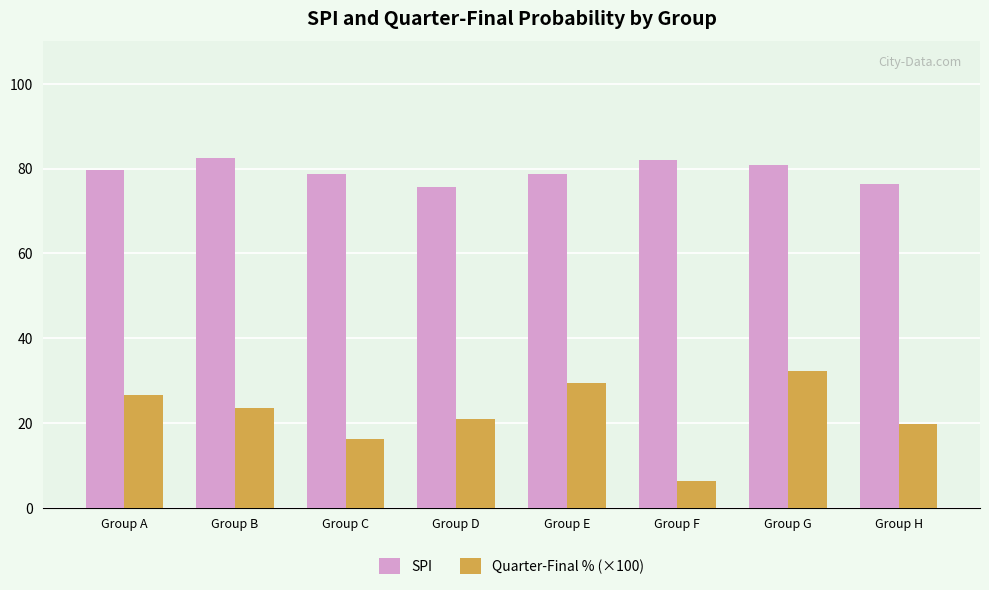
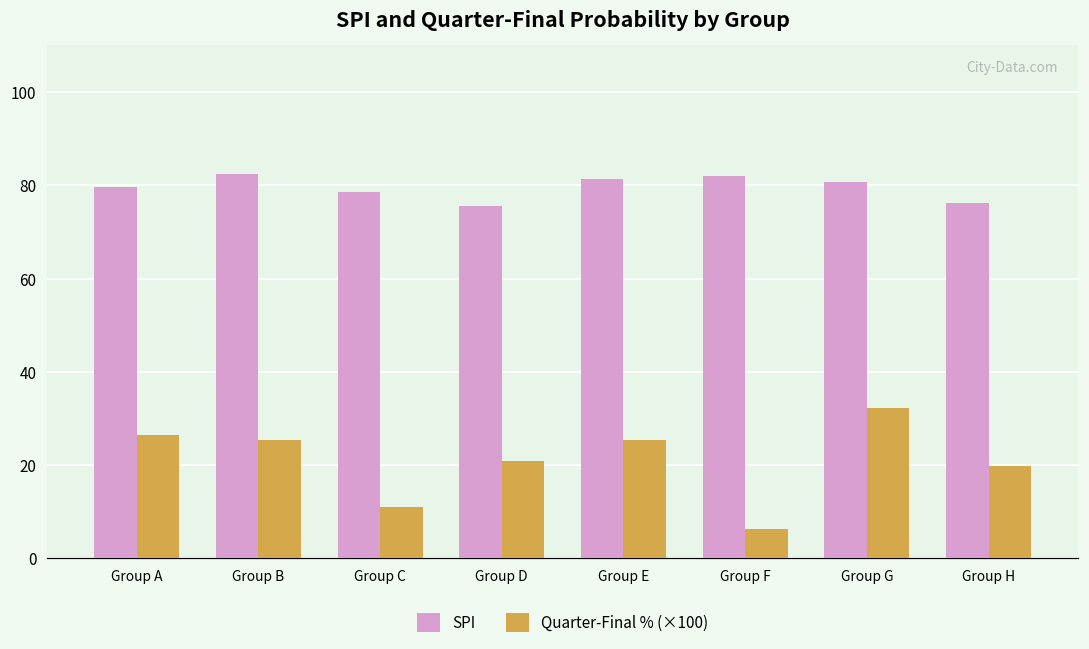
Quarter-Final % (×100), Group B: 24 -> 25
Quarter-Final % (×100), Group C: 16 -> 11
SPI, Group E: 79 -> 81
Quarter-Final % (×100), Group E: 29 -> 25
